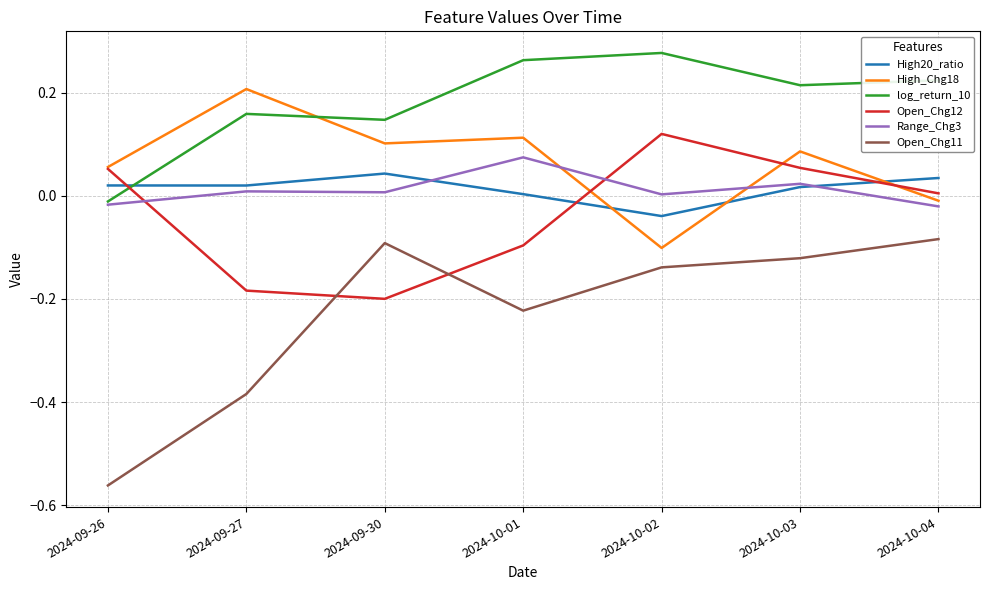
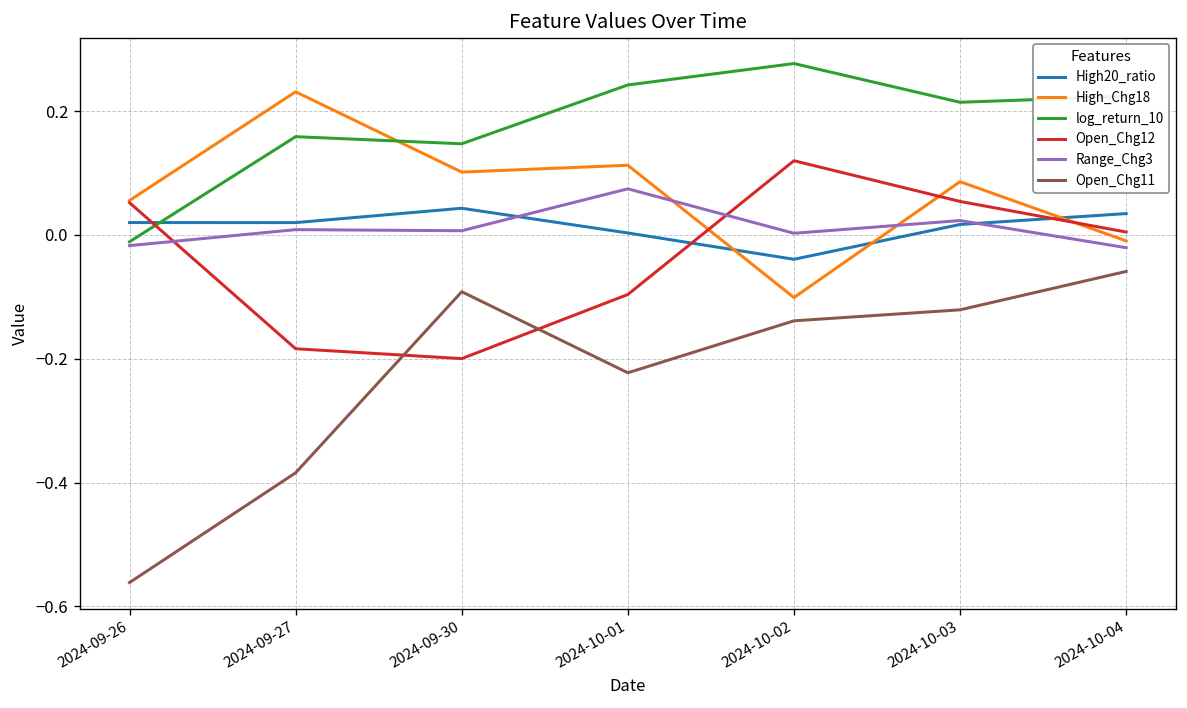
High_Chg18, 2024-09-27: 0.21 -> 0.23
log_return_10, 2024-10-01: 0.26 -> 0.24
Open_Chg11, 2024-10-04: -0.08 -> -0.06
